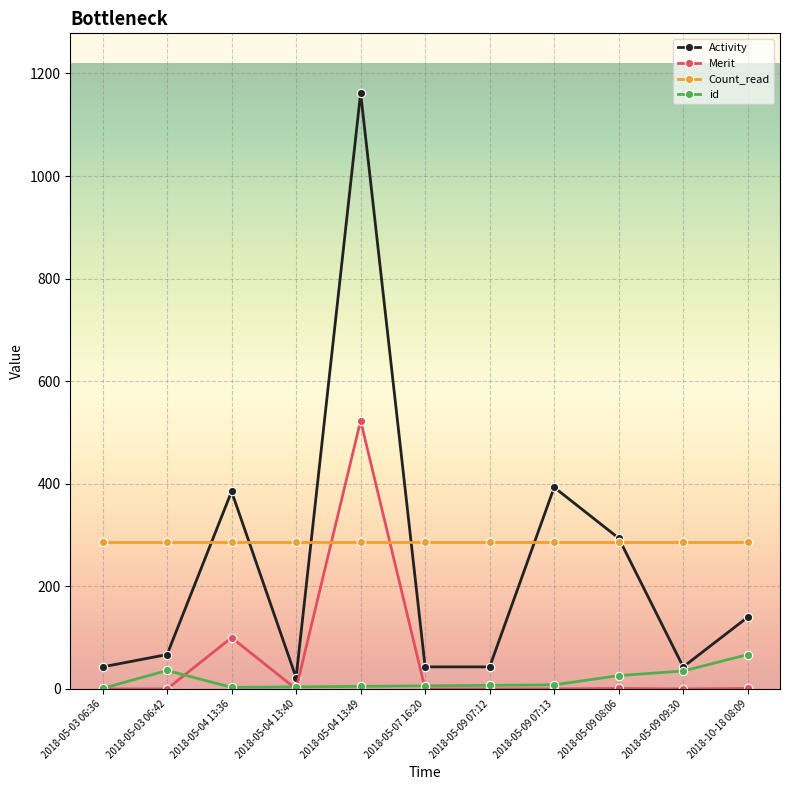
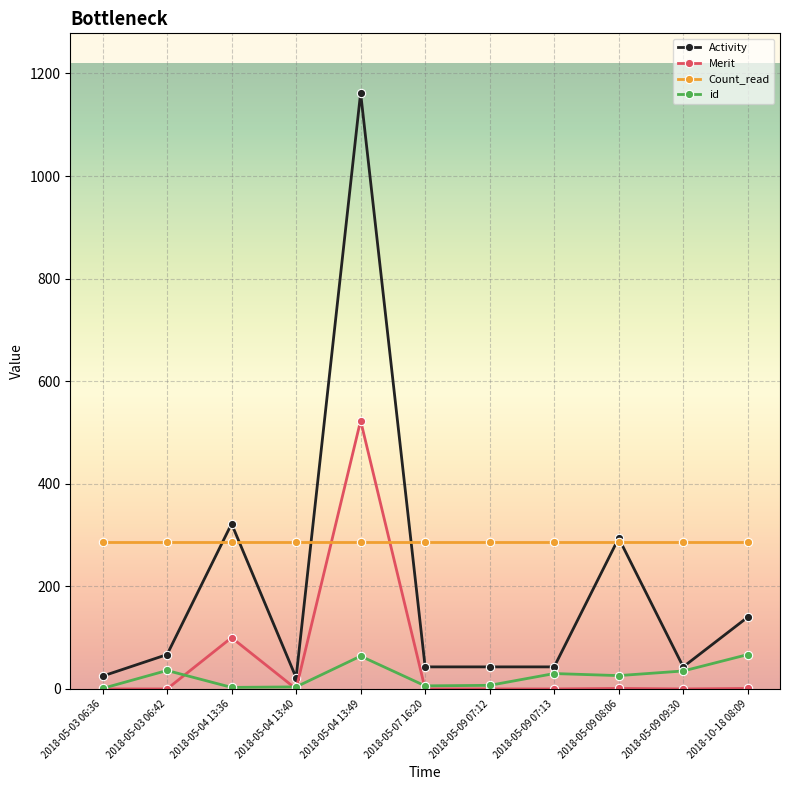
Activity, 2018-05-03 06:36: 40 -> 30
Activity, 2018-05-04 13:36: 390 -> 320
id, 2018-05-04 13:49: 10 -> 60
Activity, 2018-05-09 07:13: 390 -> 40
id, 2018-05-09 07:13: 10 -> 30
